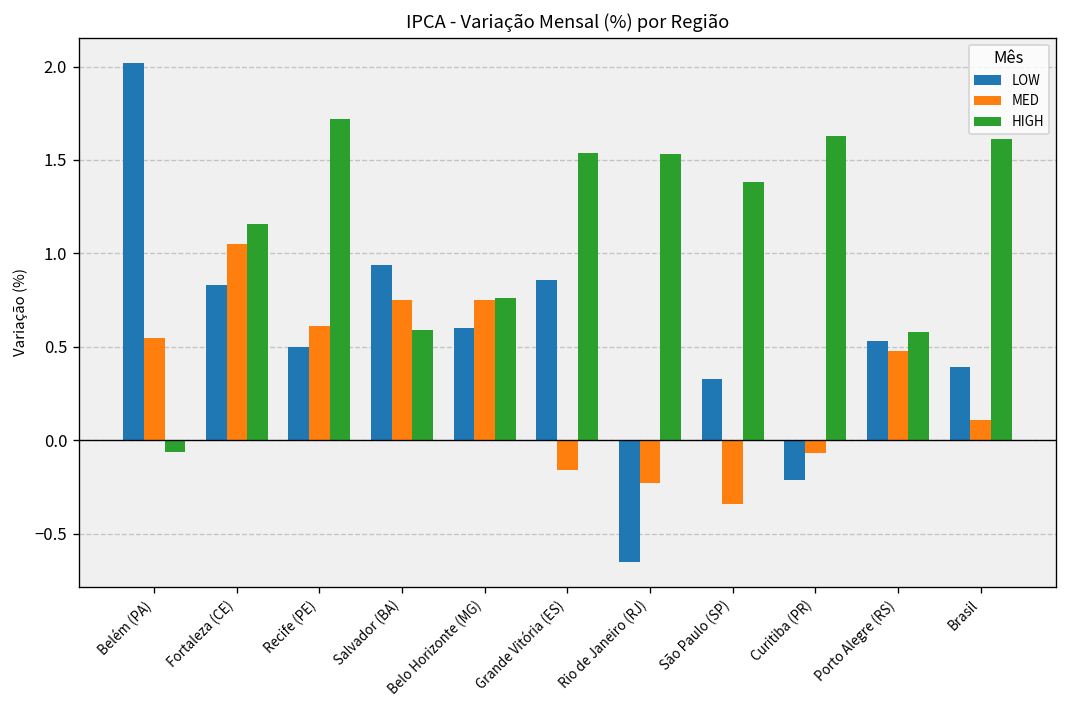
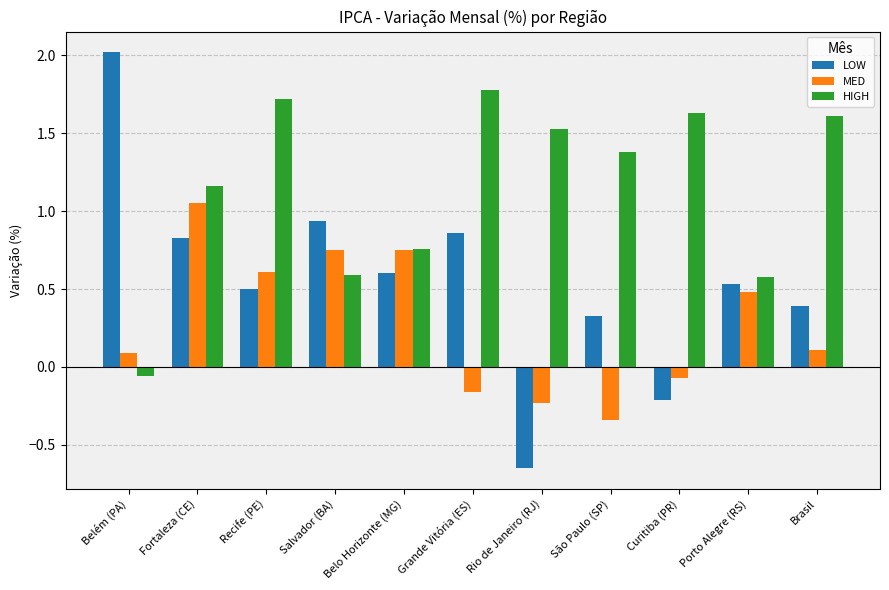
MED, Belém (PA): 0.55 -> 0.09
HIGH, Grande Vitória (ES): 1.54 -> 1.78
